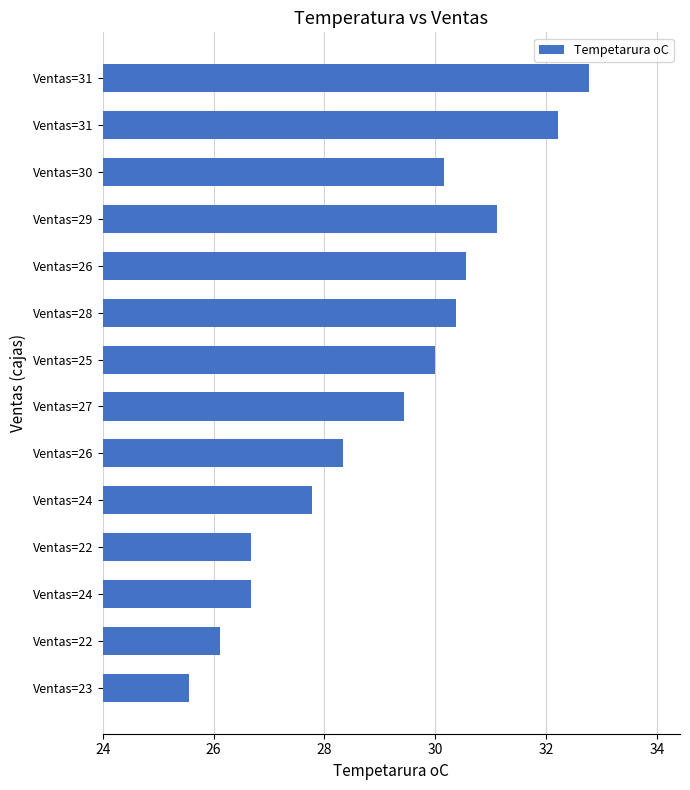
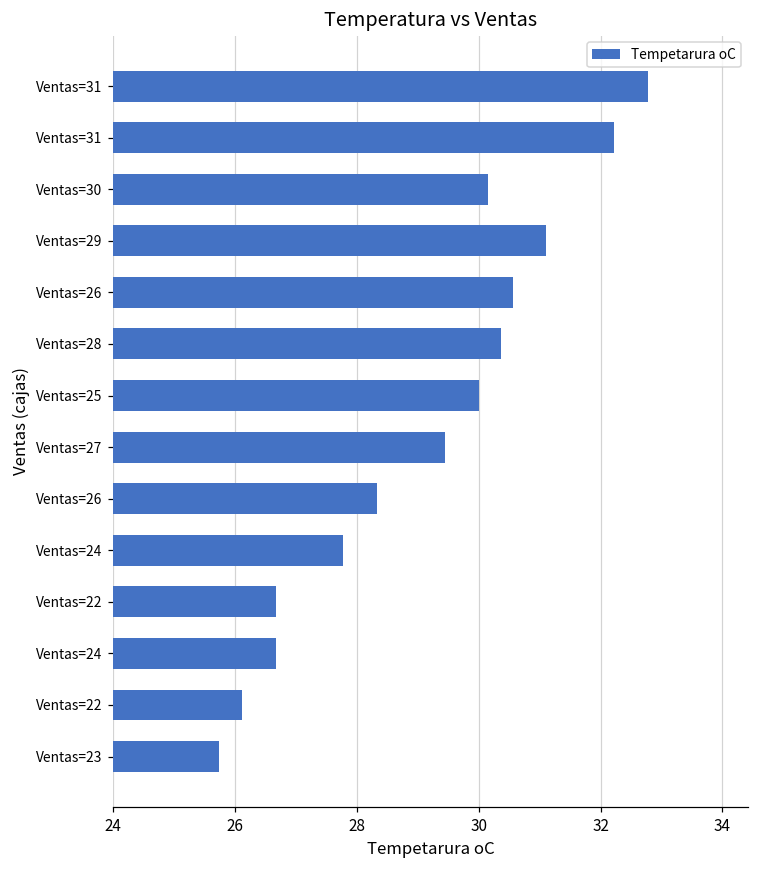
Ventas=23: 25.6 -> 25.7
